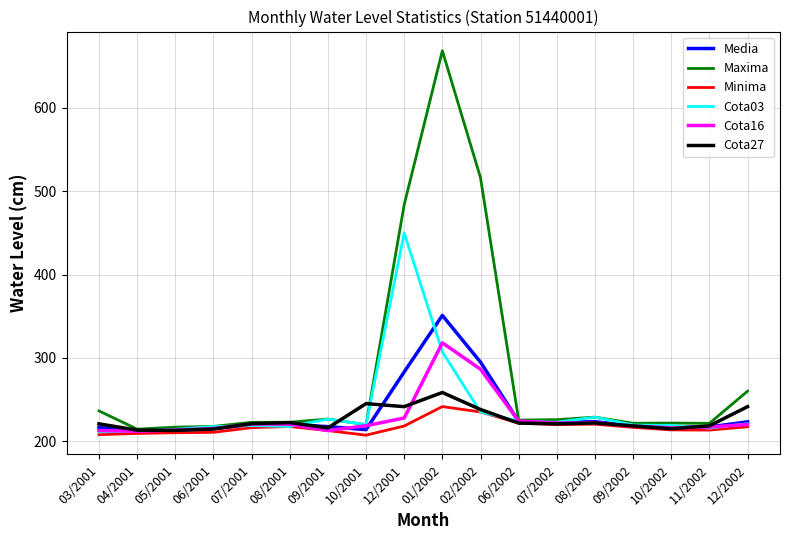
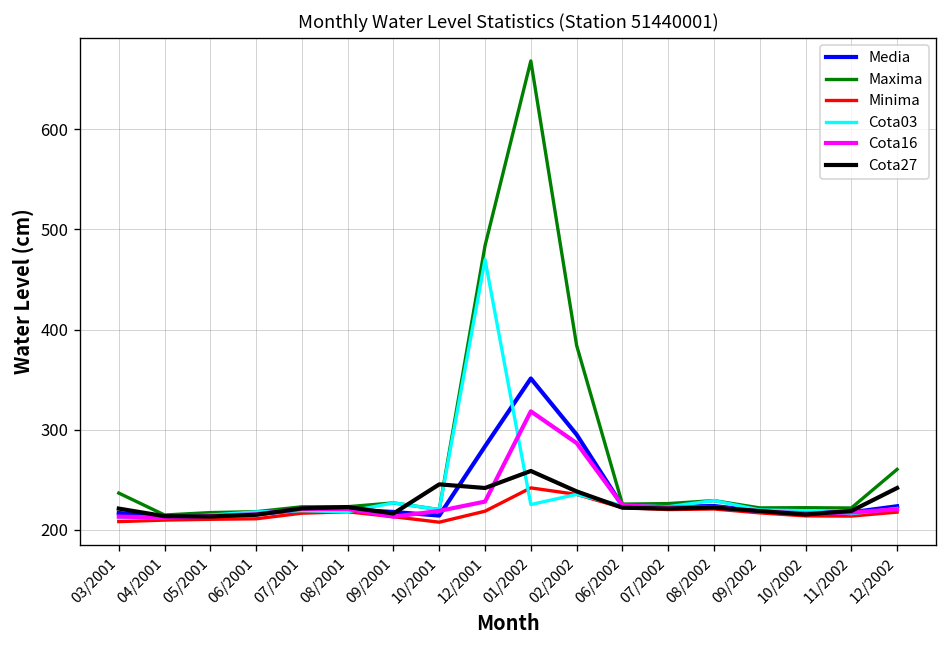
Cota03, 12/2001: 450 -> 470
Cota03, 01/2002: 310 -> 230
Maxima, 02/2002: 520 -> 380
